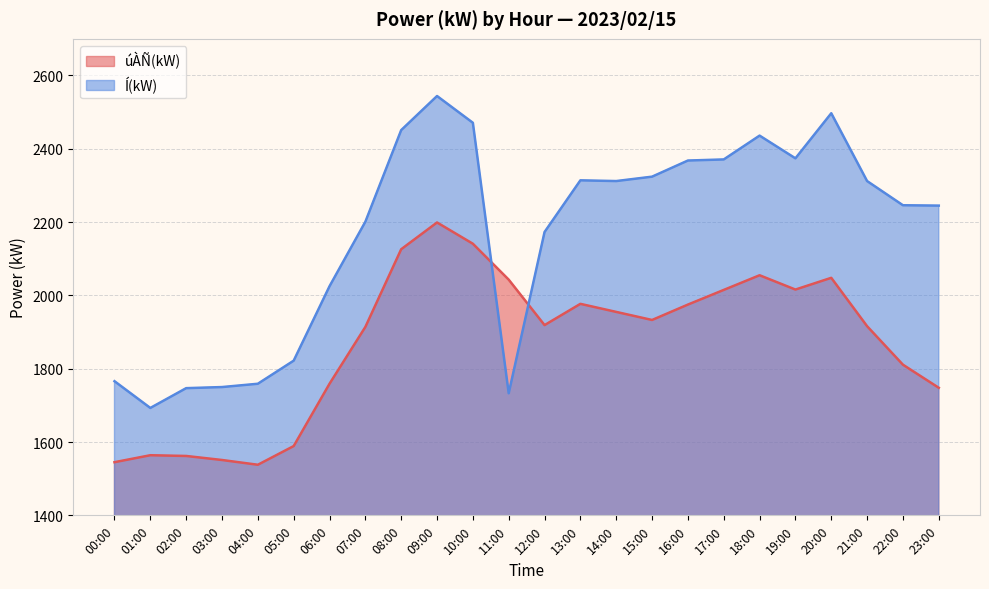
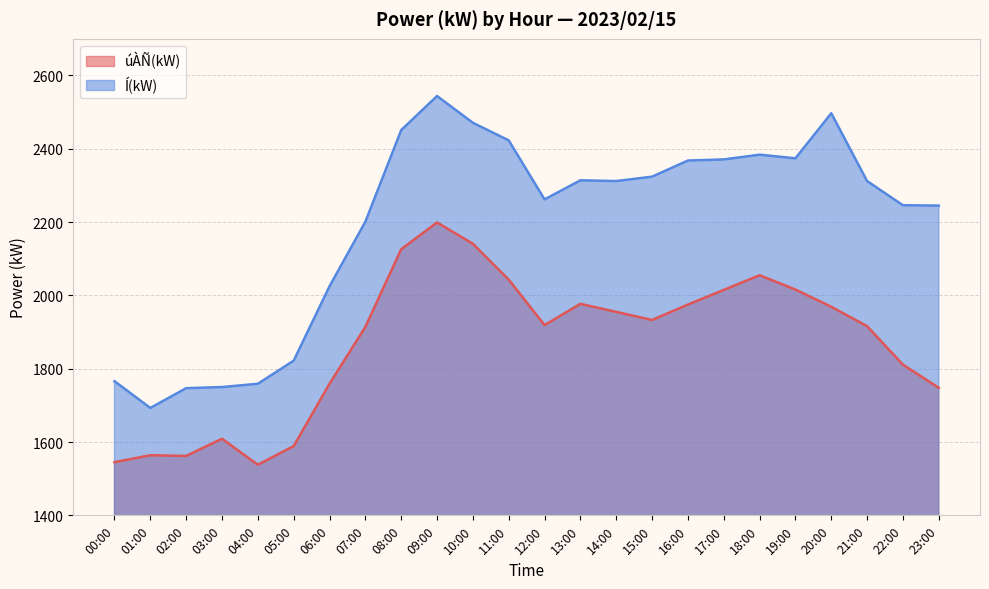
úÀÑ(kW), 03:00: 1550 -> 1610
Í(kW), 11:00: 1730 -> 2420
Í(kW), 12:00: 2170 -> 2260
Í(kW), 18:00: 2440 -> 2380
úÀÑ(kW), 20:00: 2050 -> 1970
